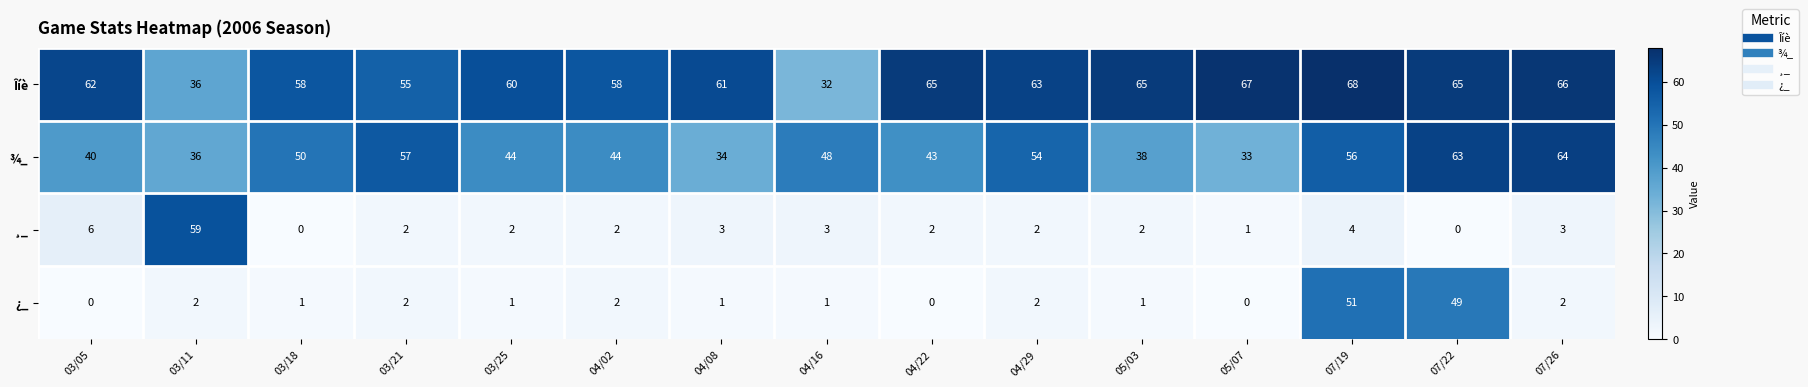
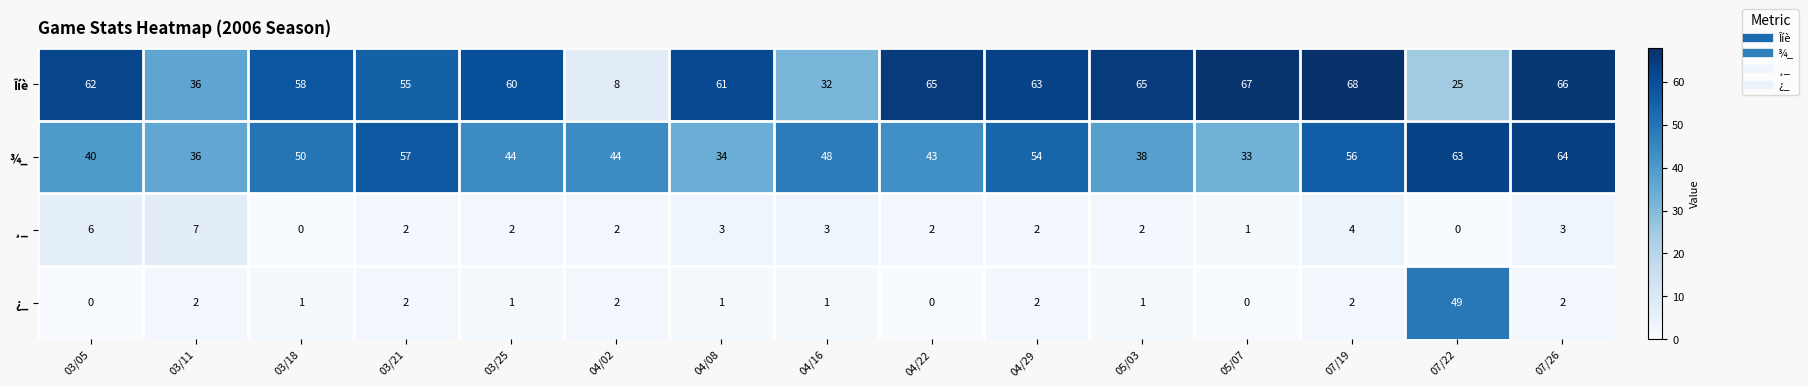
Îíè, 04/02: 58 -> 8
Îíè, 07/22: 65 -> 25
¸_, 03/11: 59 -> 7
¿_, 07/19: 51 -> 2
